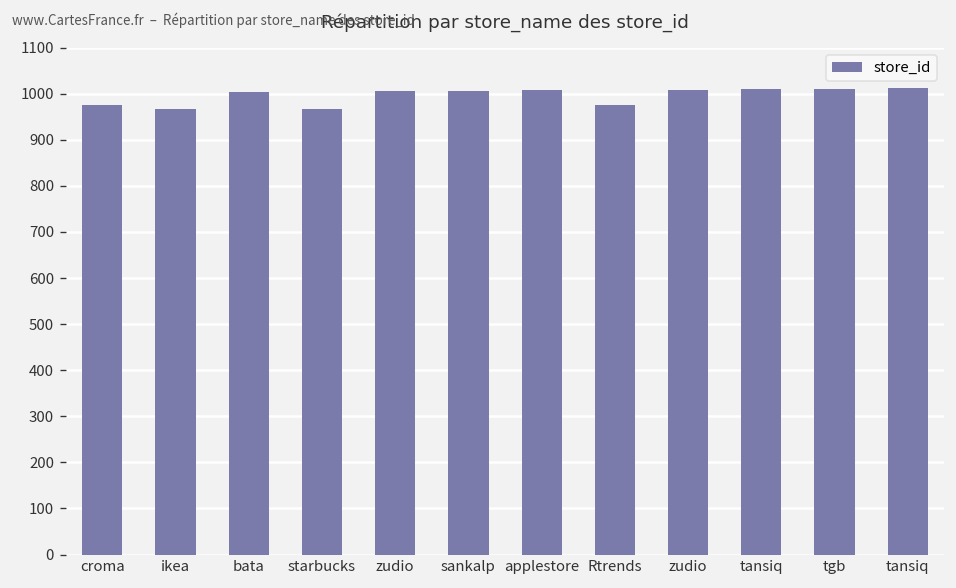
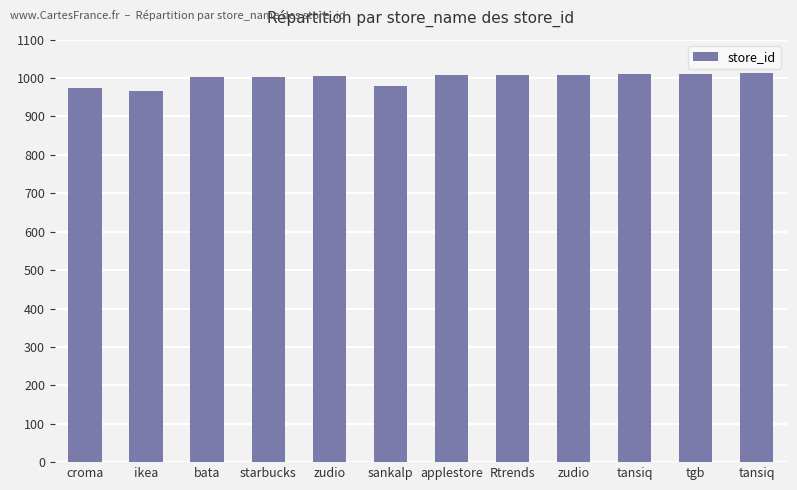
starbucks: 970 -> 1000
sankalp: 1010 -> 980
Rtrends: 980 -> 1010
